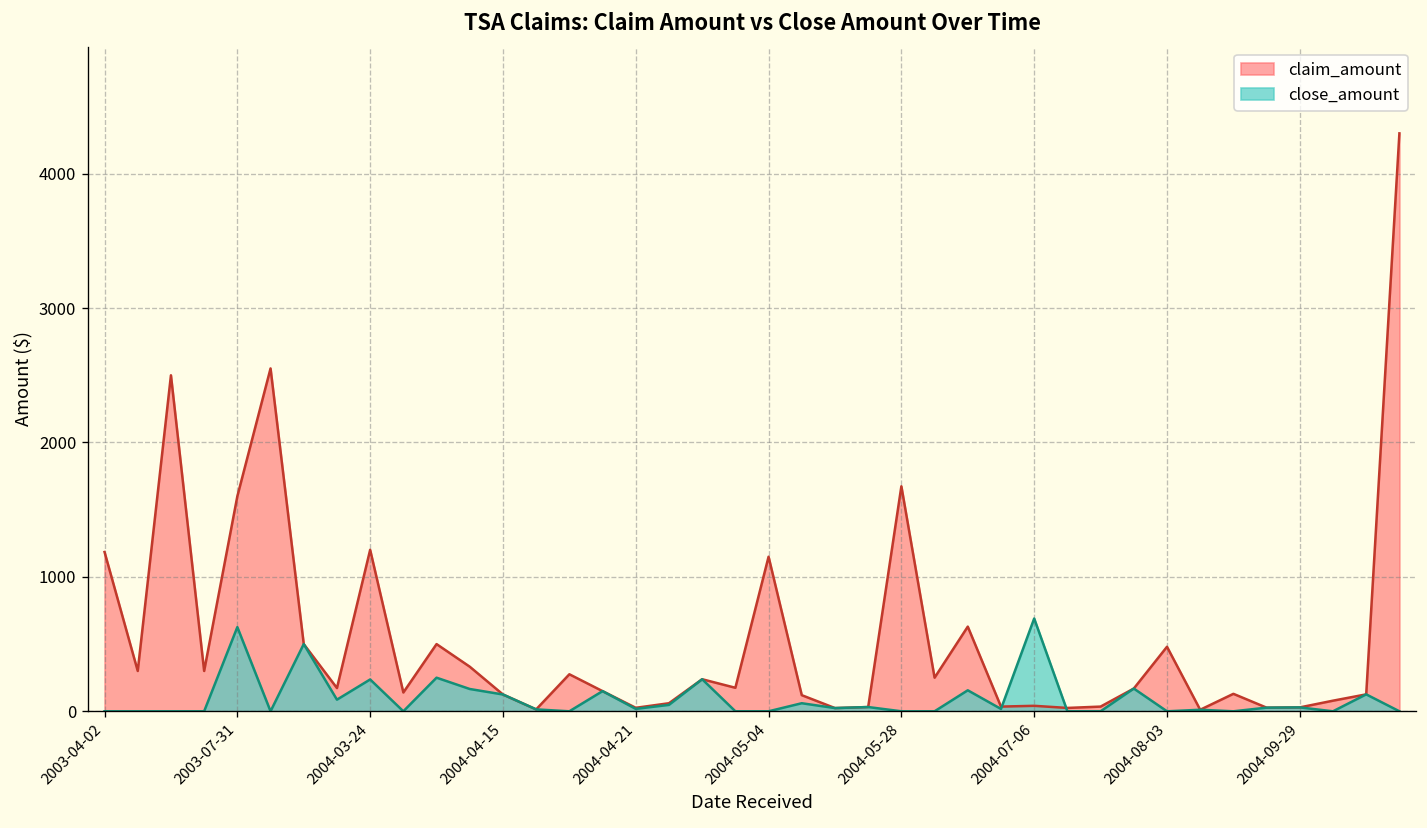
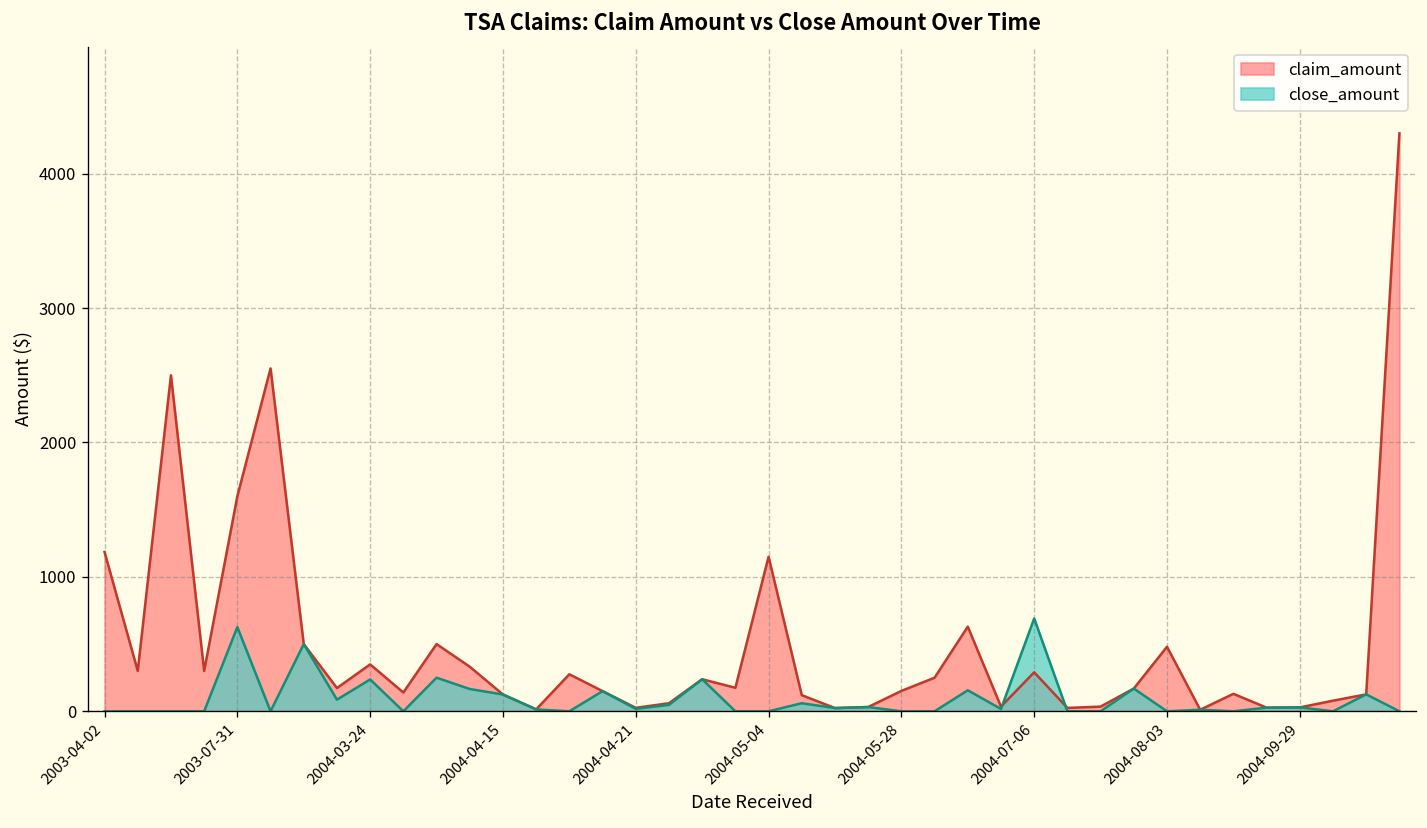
claim_amount, 2004-03-24: 1200 -> 350
claim_amount, 2004-05-28: 1670 -> 150
claim_amount, 2004-07-06: 40 -> 290
